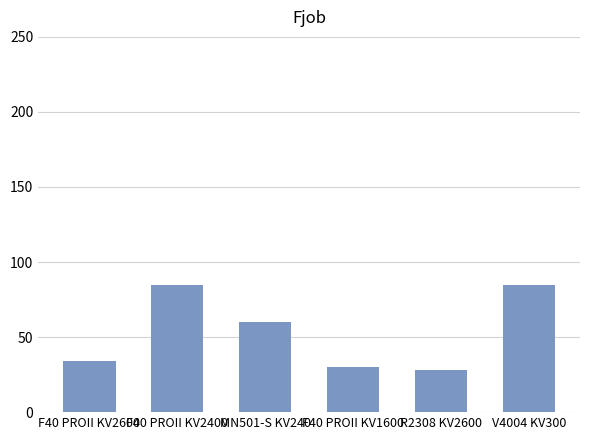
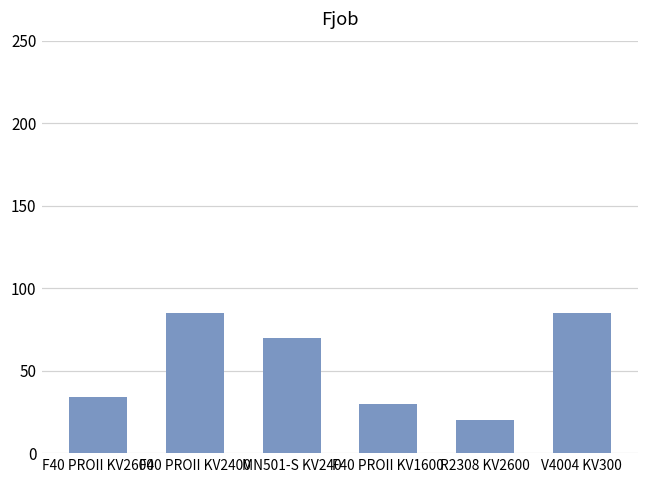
MN501-S KV240: 60 -> 70
R2308 KV2600: 28 -> 20
